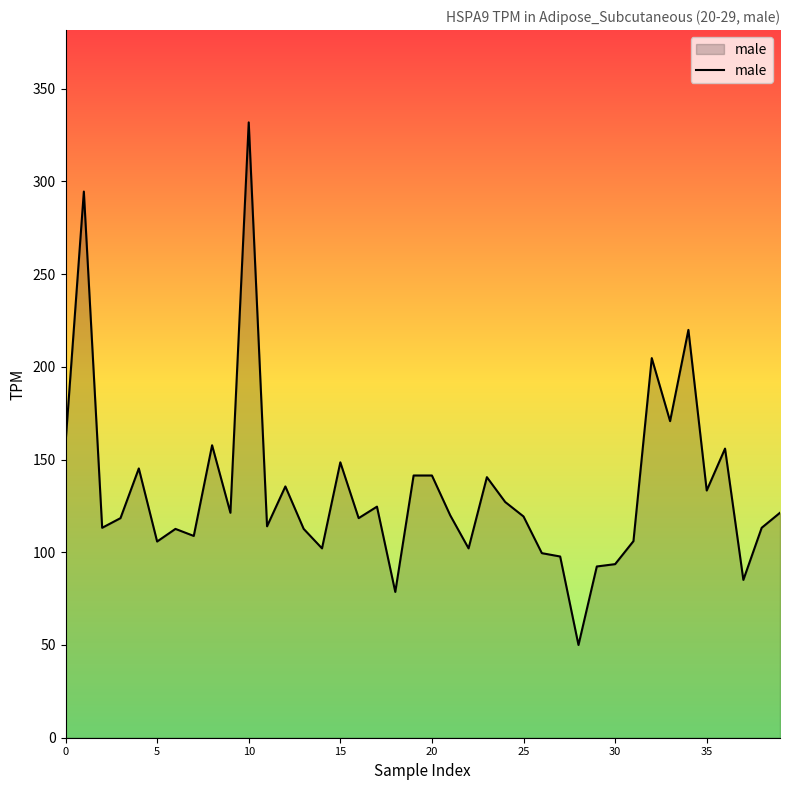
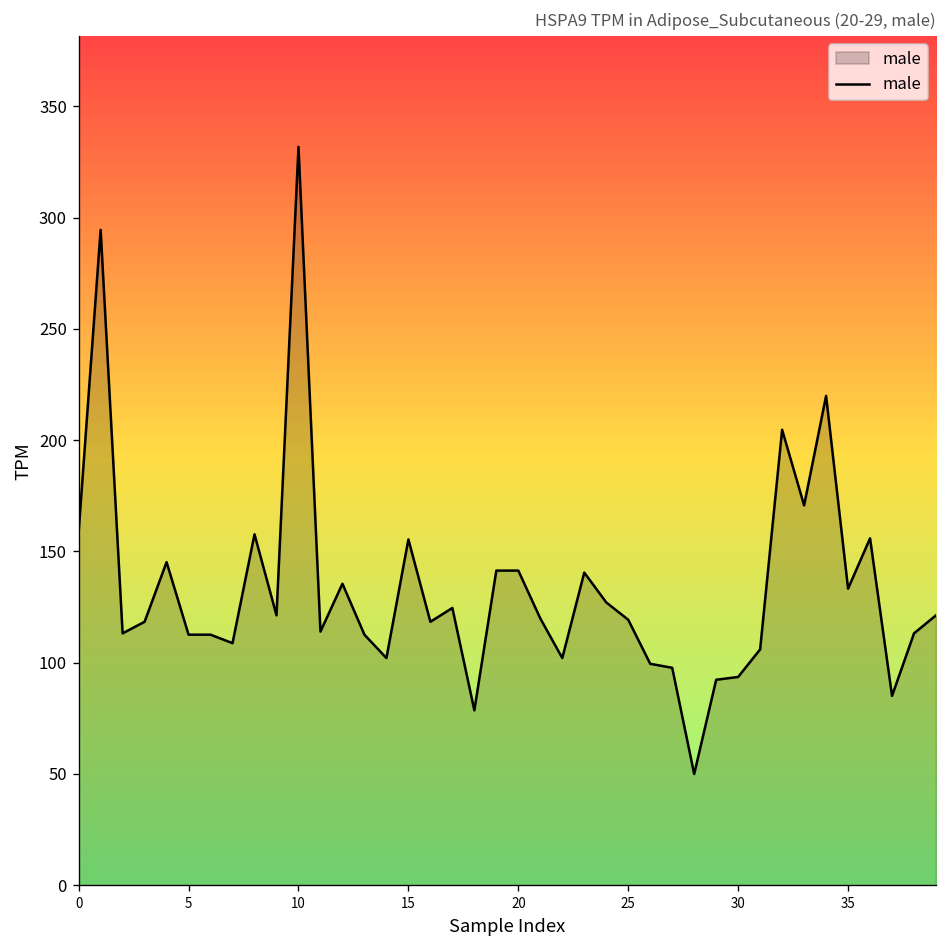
5: 106 -> 113
15: 149 -> 155
